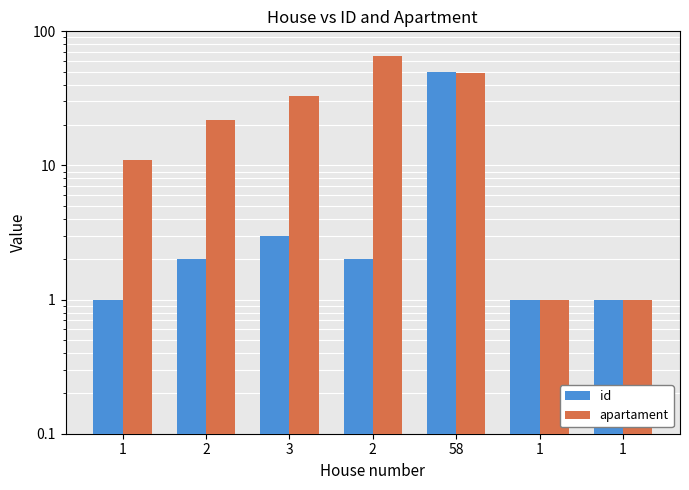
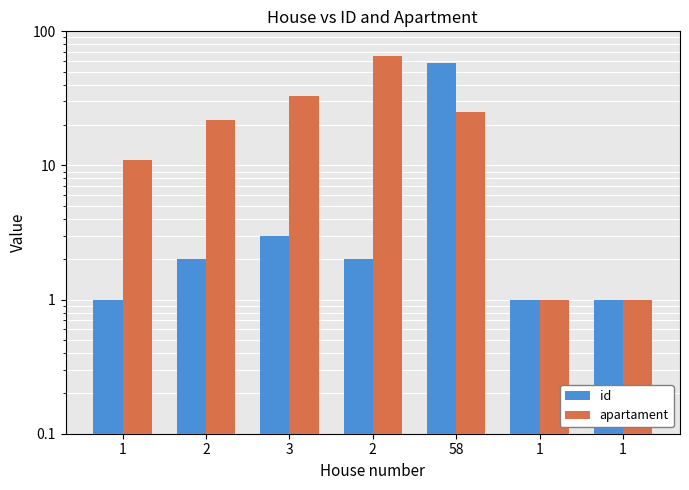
id, 58: 50 -> 58
apartament, 58: 49 -> 25
